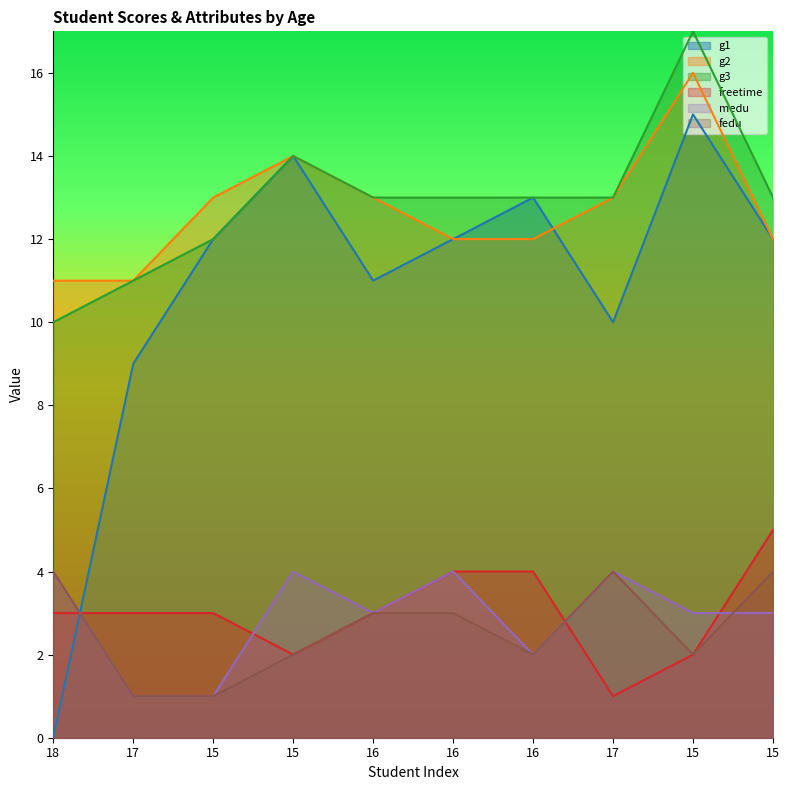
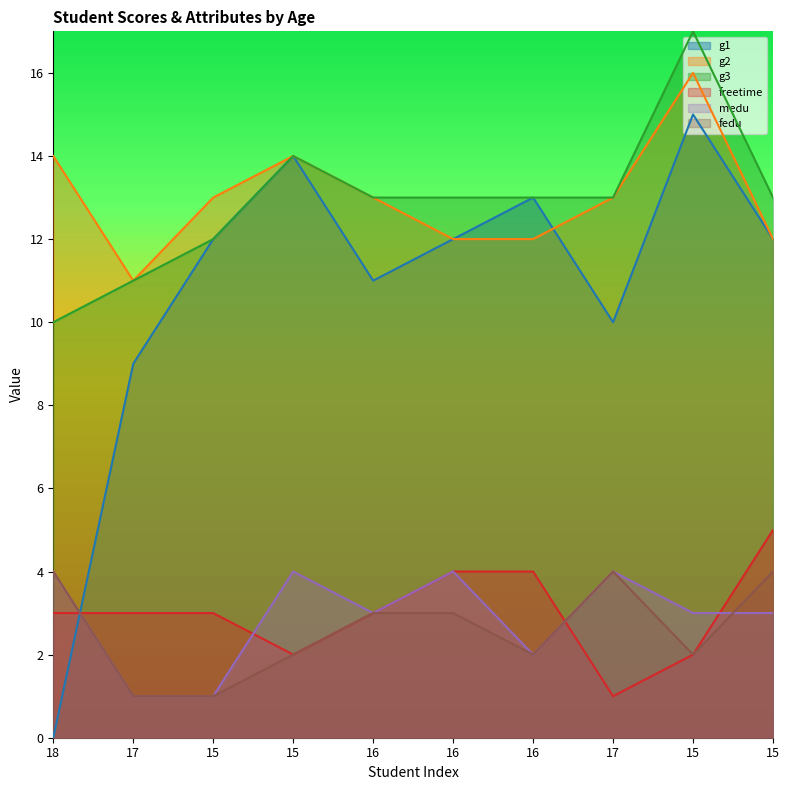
g2, 18: 11 -> 14
